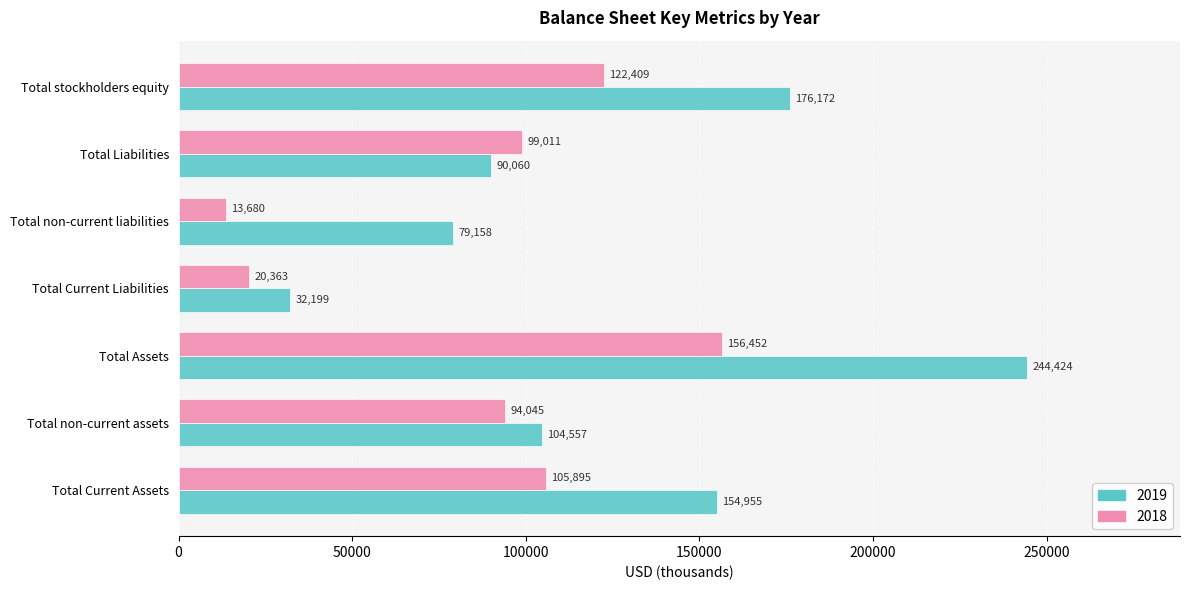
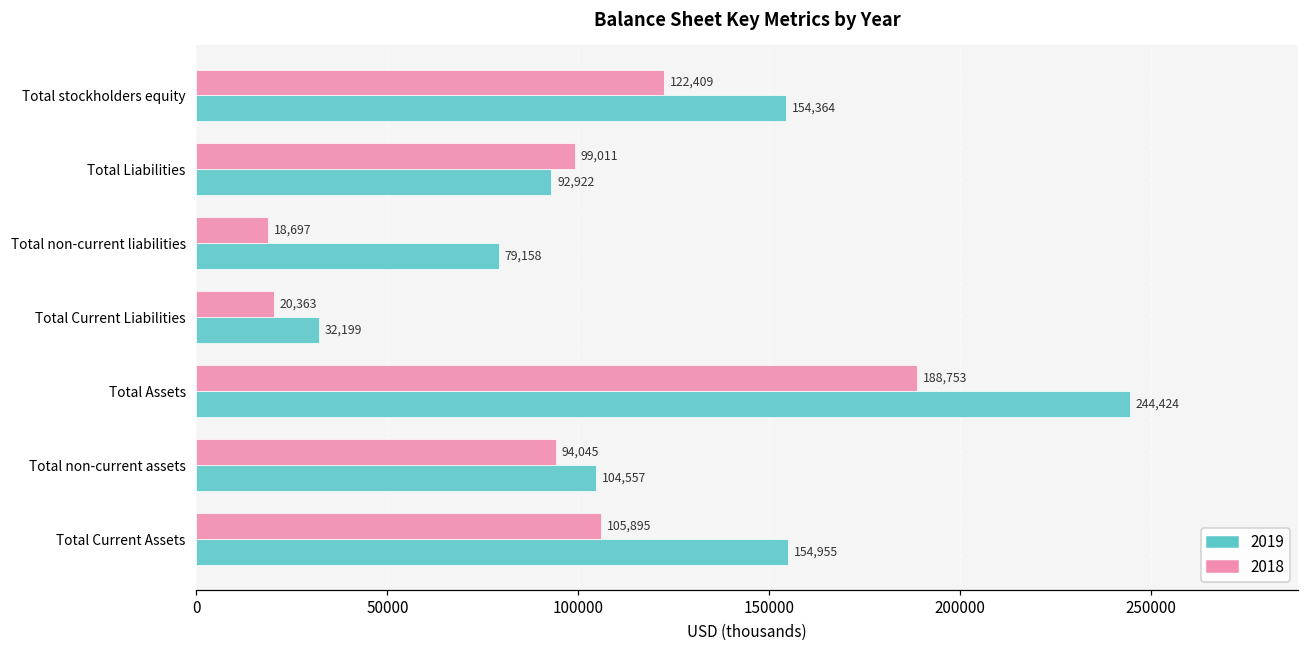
2019, Total stockholders equity: 176,172 -> 154,364
2019, Total Liabilities: 90,060 -> 92,922
2018, Total non-current liabilities: 13,680 -> 18,697
2018, Total Assets: 156,452 -> 188,753
